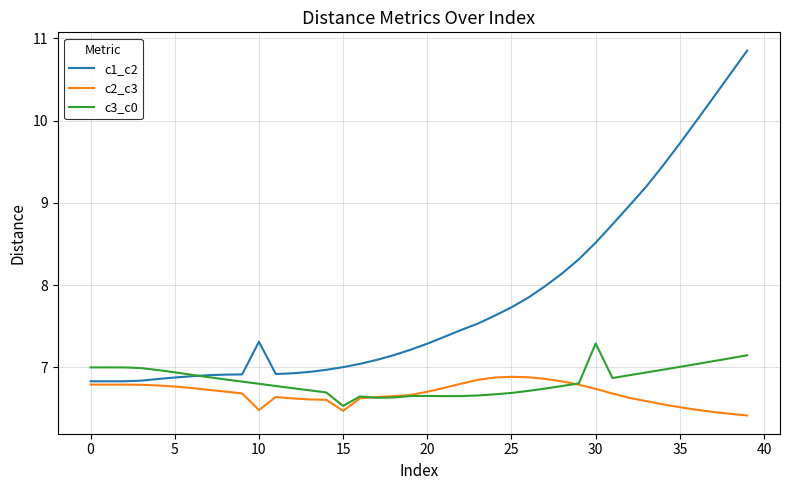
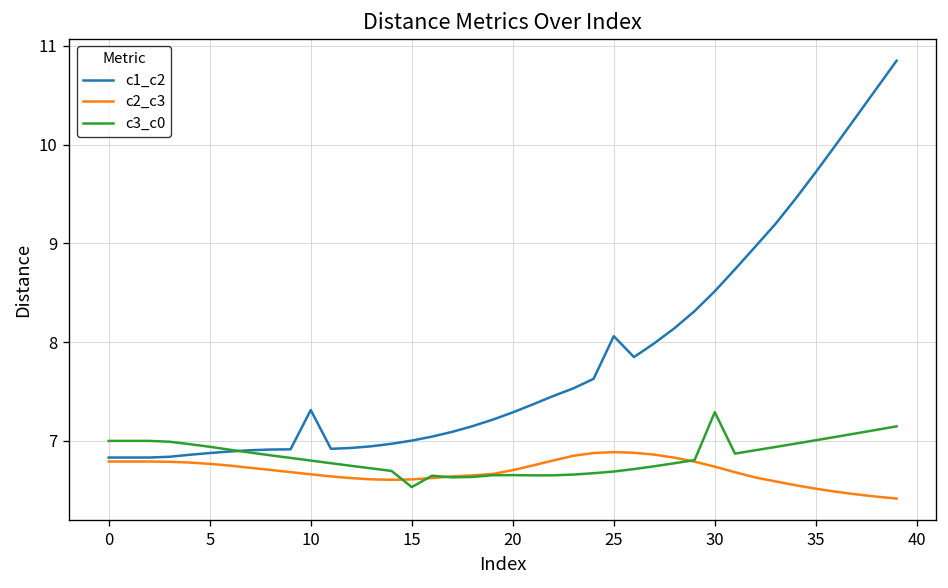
c2_c3, 10: 6.5 -> 6.7
c2_c3, 15: 6.5 -> 6.6
c1_c2, 25: 7.7 -> 8.1
